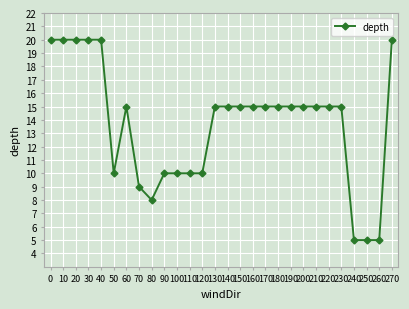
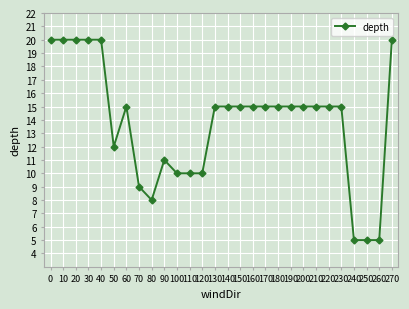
50: 10 -> 12
90: 10 -> 11
